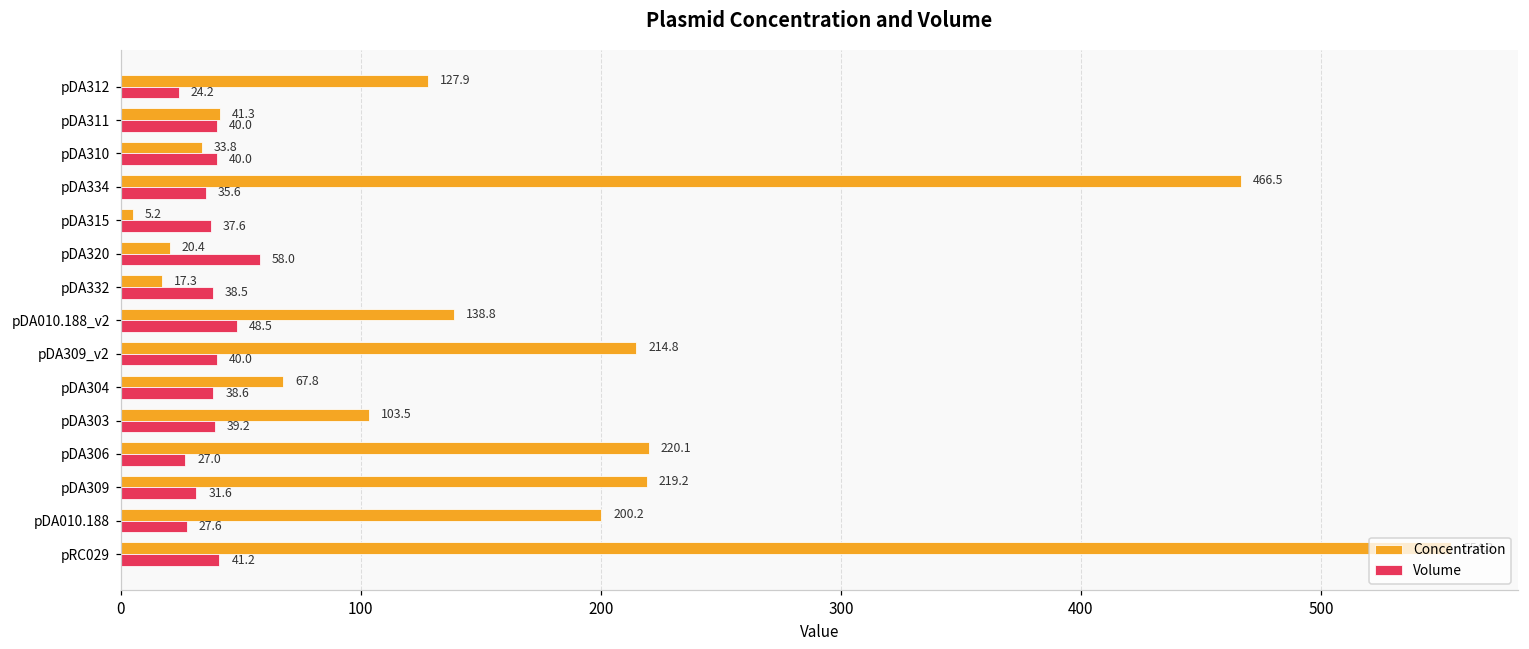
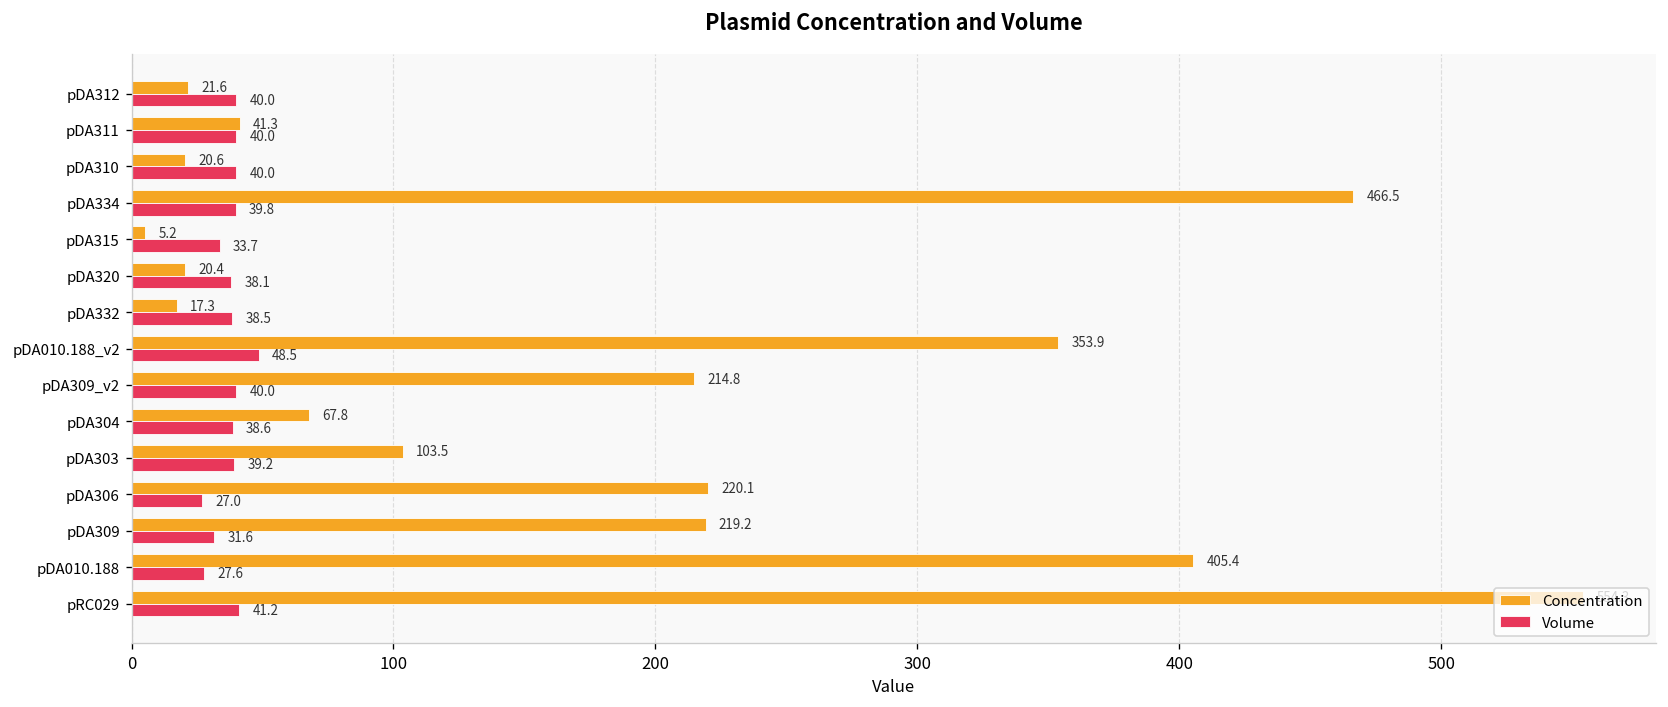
Concentration, pDA312: 127.9 -> 21.6
Volume, pDA312: 24.2 -> 40.0
Concentration, pDA310: 33.8 -> 20.6
Volume, pDA334: 35.6 -> 39.8
Volume, pDA315: 37.6 -> 33.7
Volume, pDA320: 58.0 -> 38.1
Concentration, pDA010.188_v2: 138.8 -> 353.9
Concentration, pDA010.188: 200.2 -> 405.4
